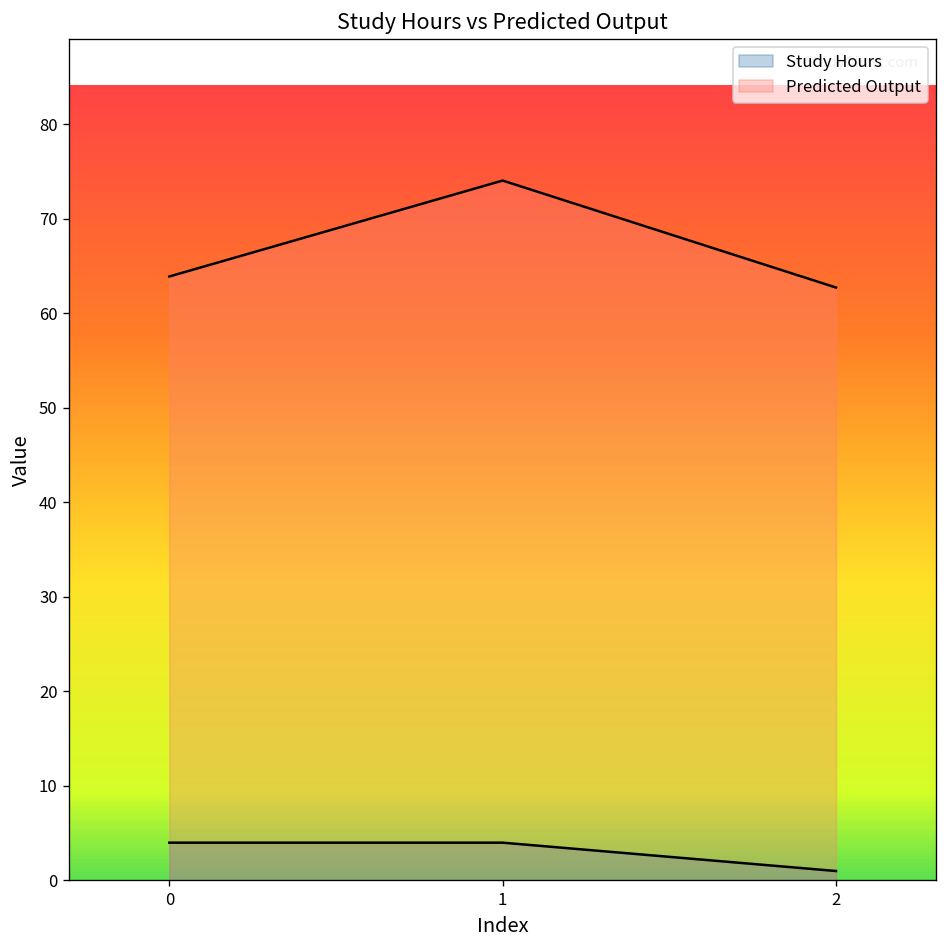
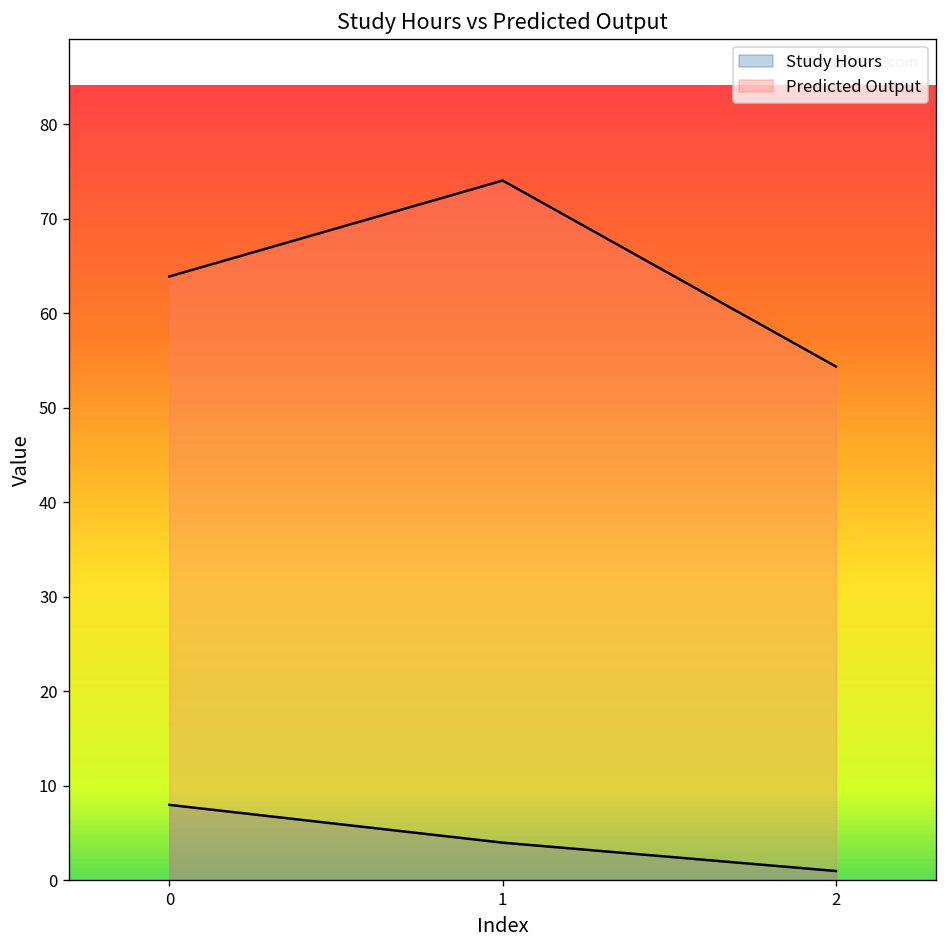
Study Hours, 0: 4 -> 8
Predicted Output, 2: 63 -> 54
